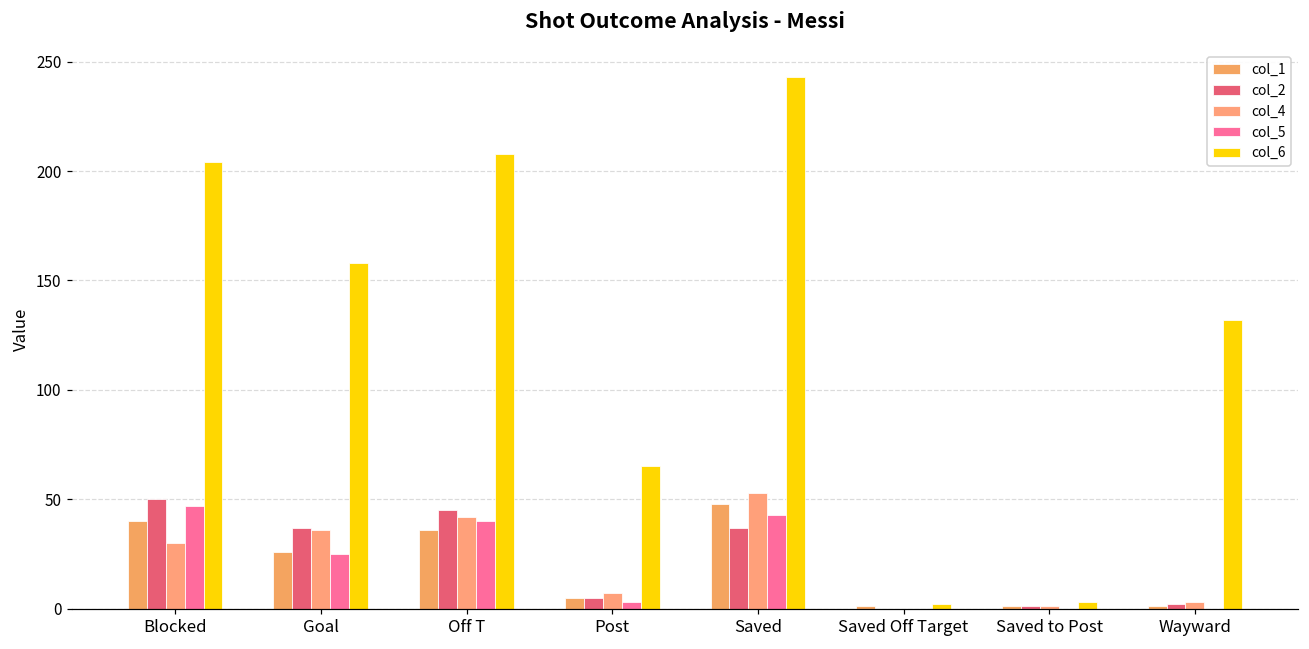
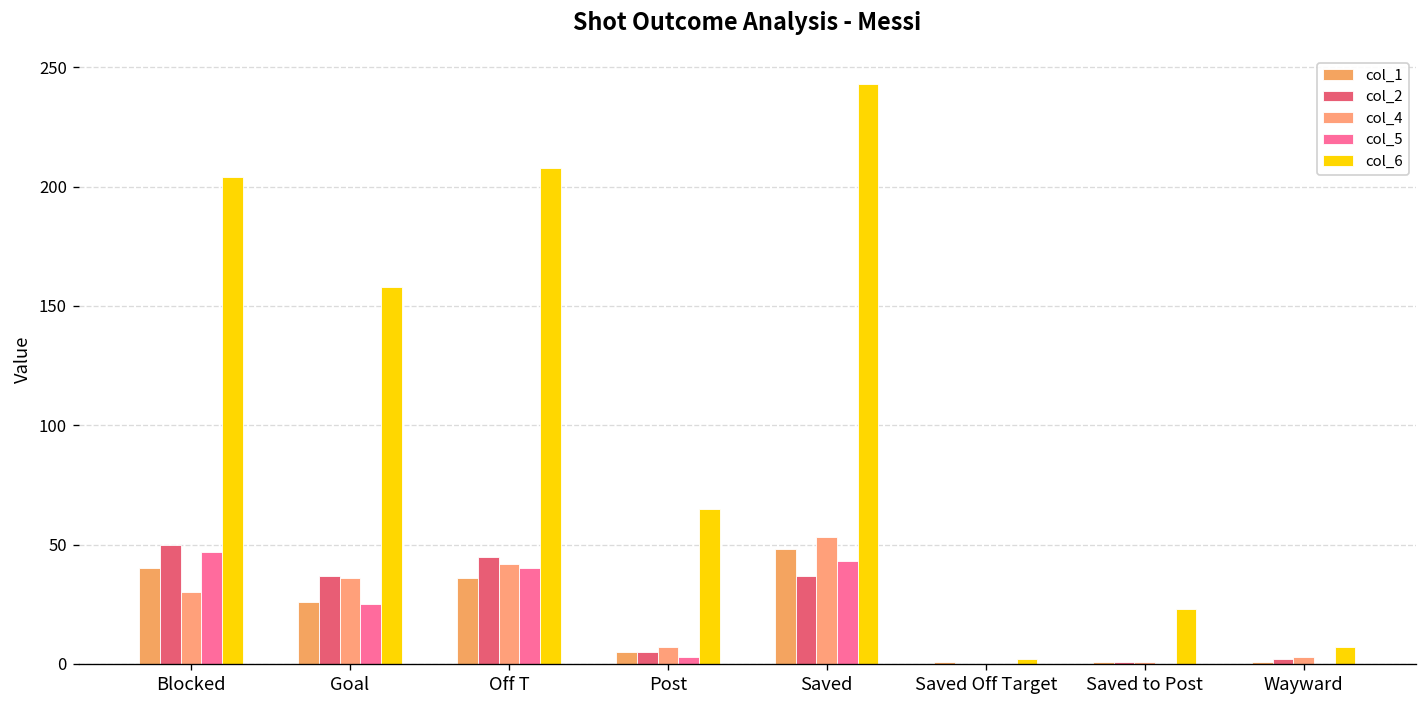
col_6, Saved to Post: 3 -> 23
col_6, Wayward: 132 -> 7
